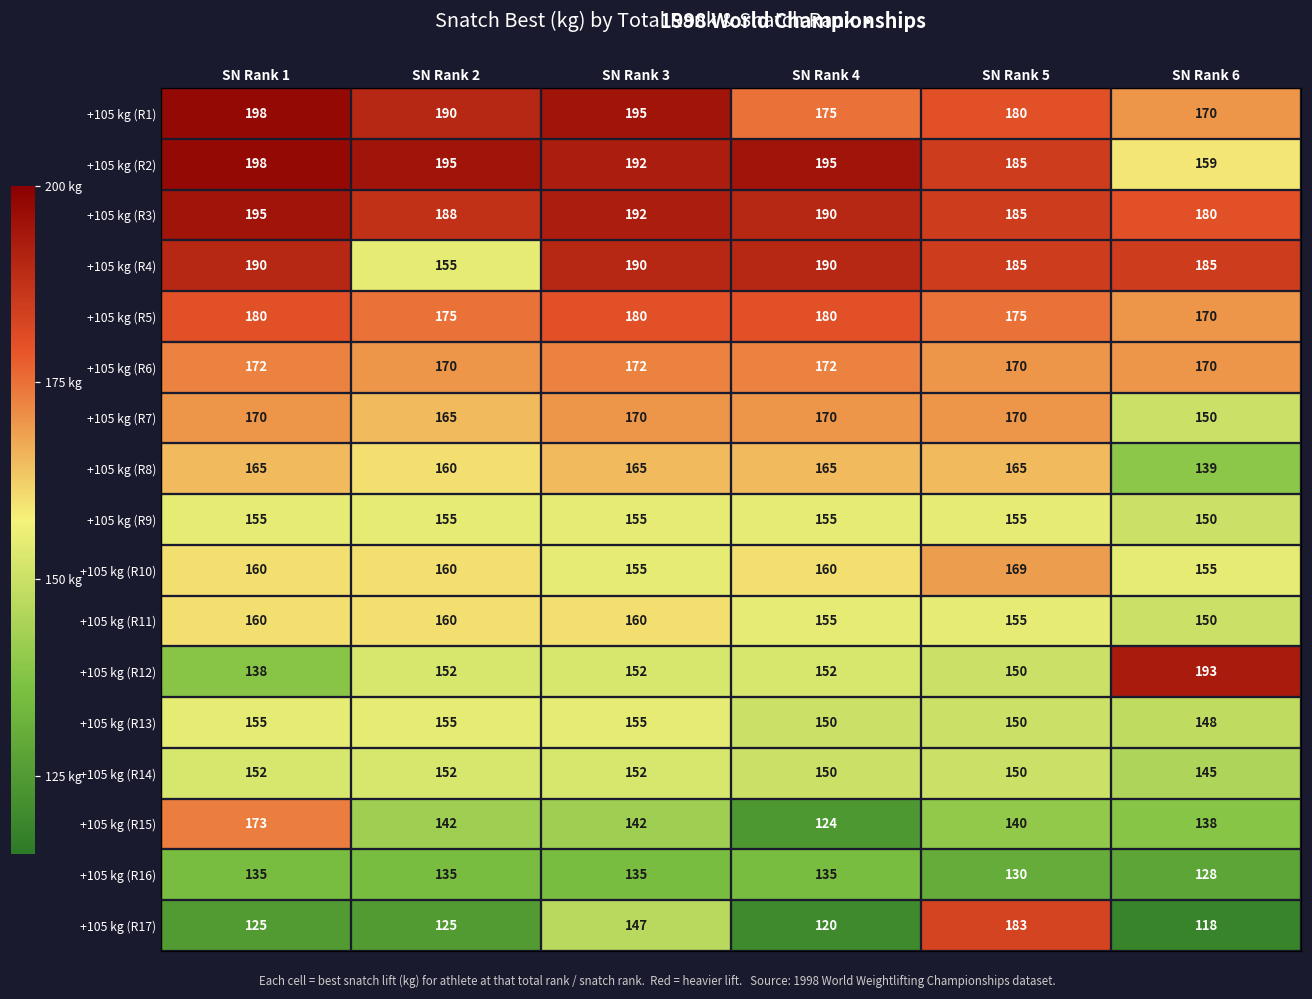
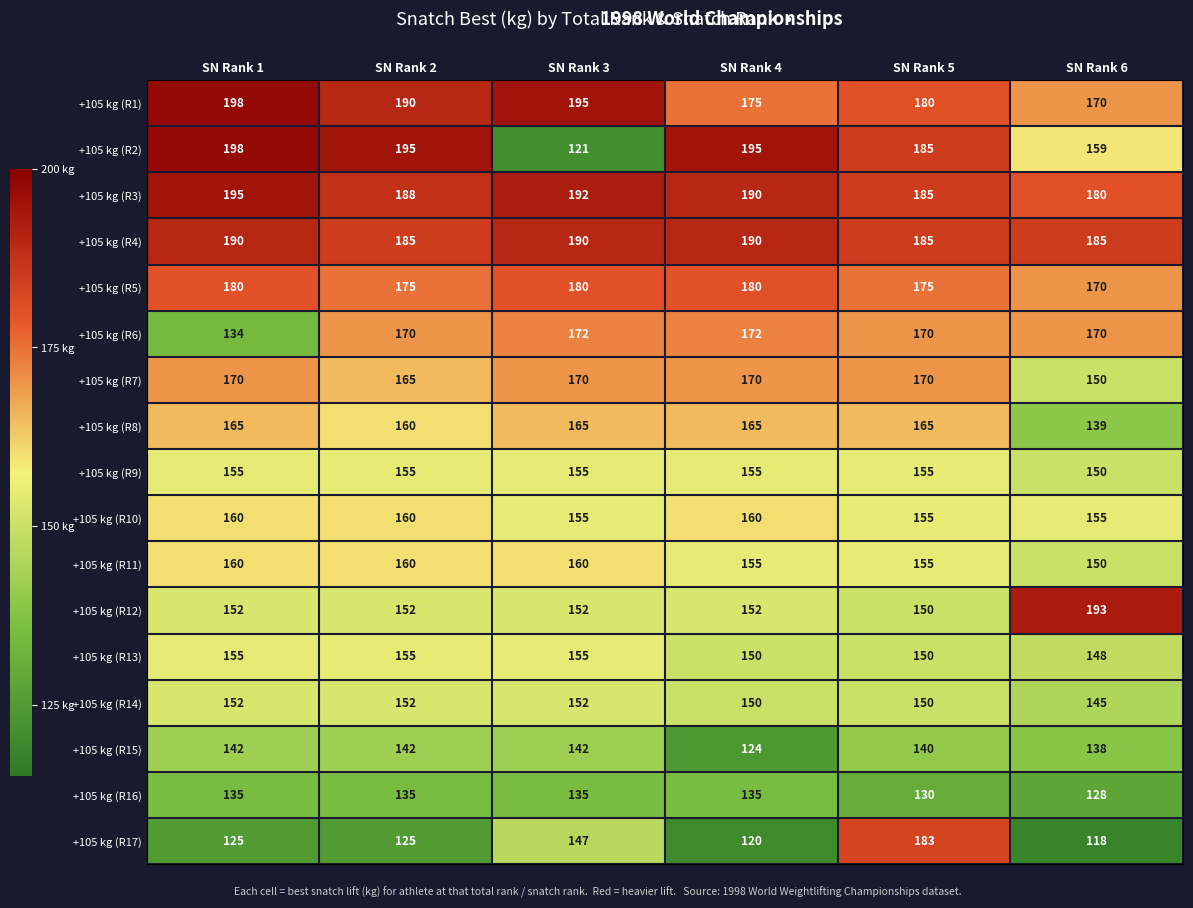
+105 kg (R2), SN Rank 3: 192 -> 121
+105 kg (R4), SN Rank 2: 155 -> 185
+105 kg (R6), SN Rank 1: 172 -> 134
+105 kg (R10), SN Rank 5: 169 -> 155
+105 kg (R12), SN Rank 1: 138 -> 152
+105 kg (R15), SN Rank 1: 173 -> 142
